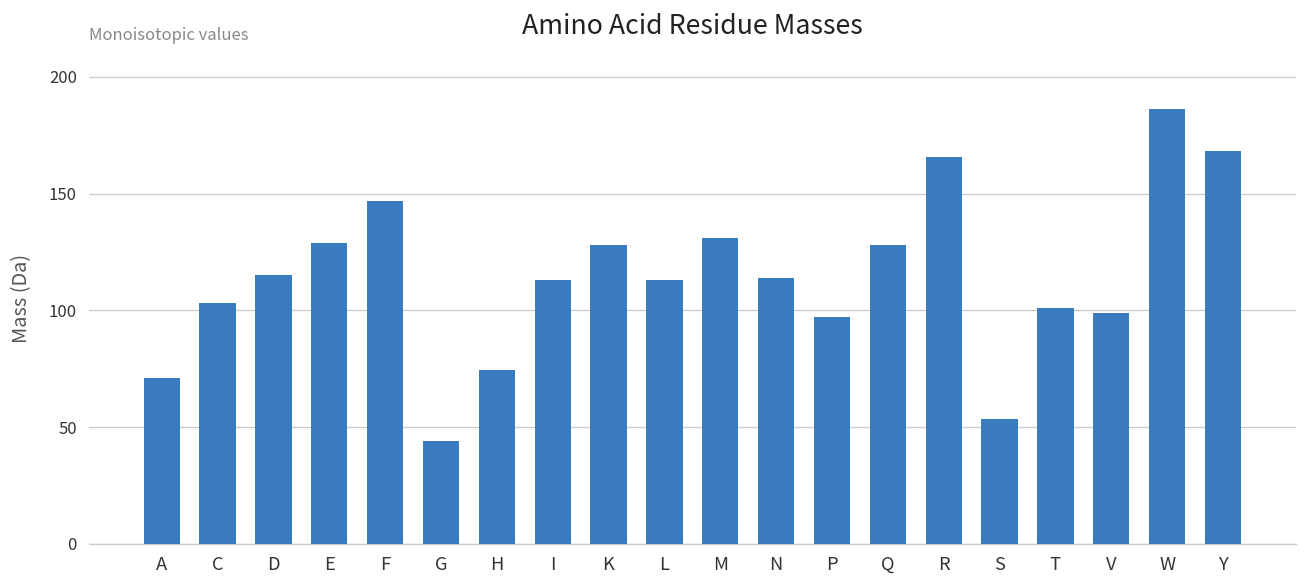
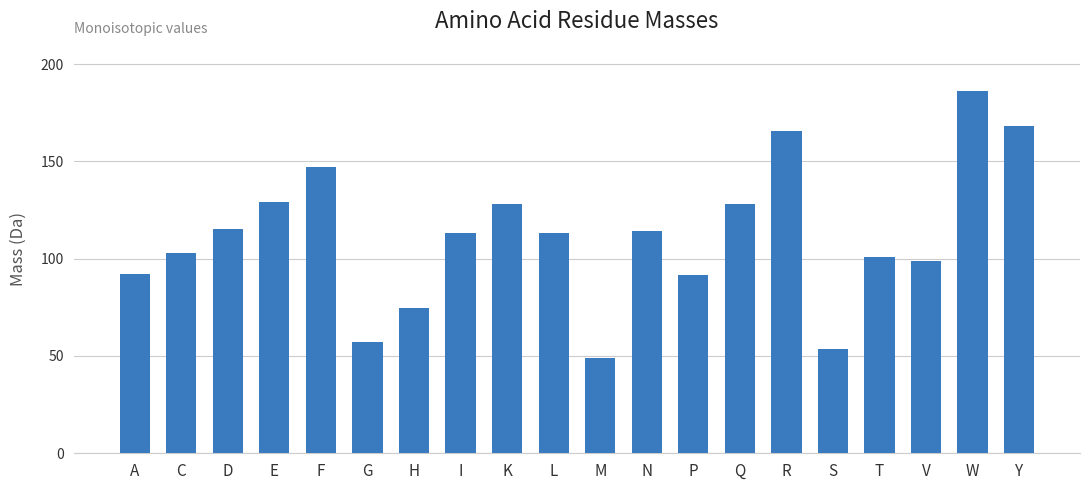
A: 71 -> 92
G: 44 -> 57
M: 131 -> 49
P: 97 -> 92
